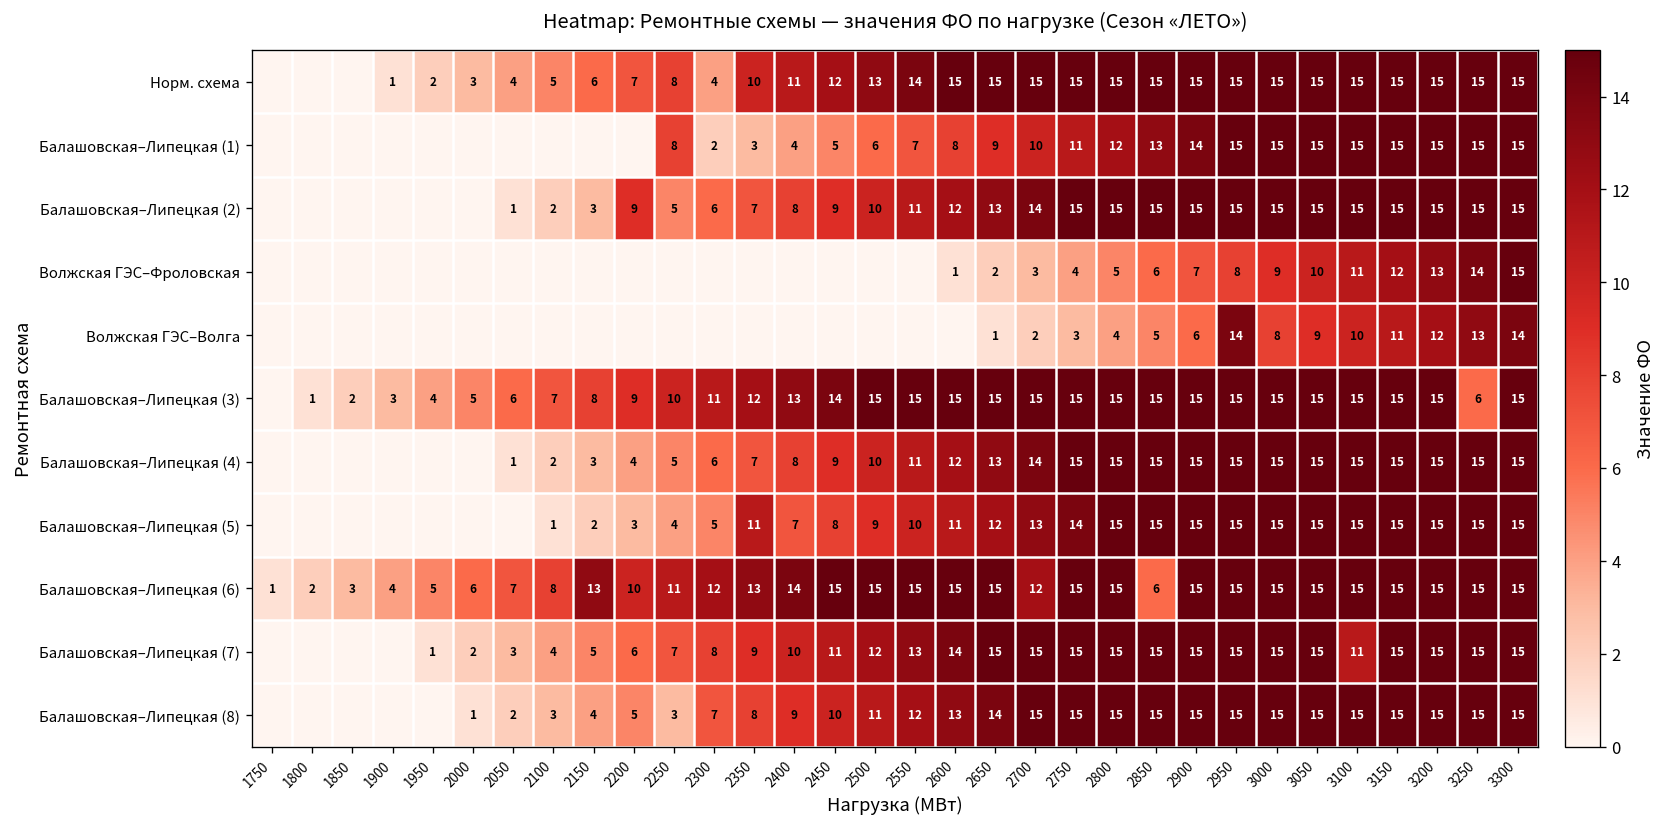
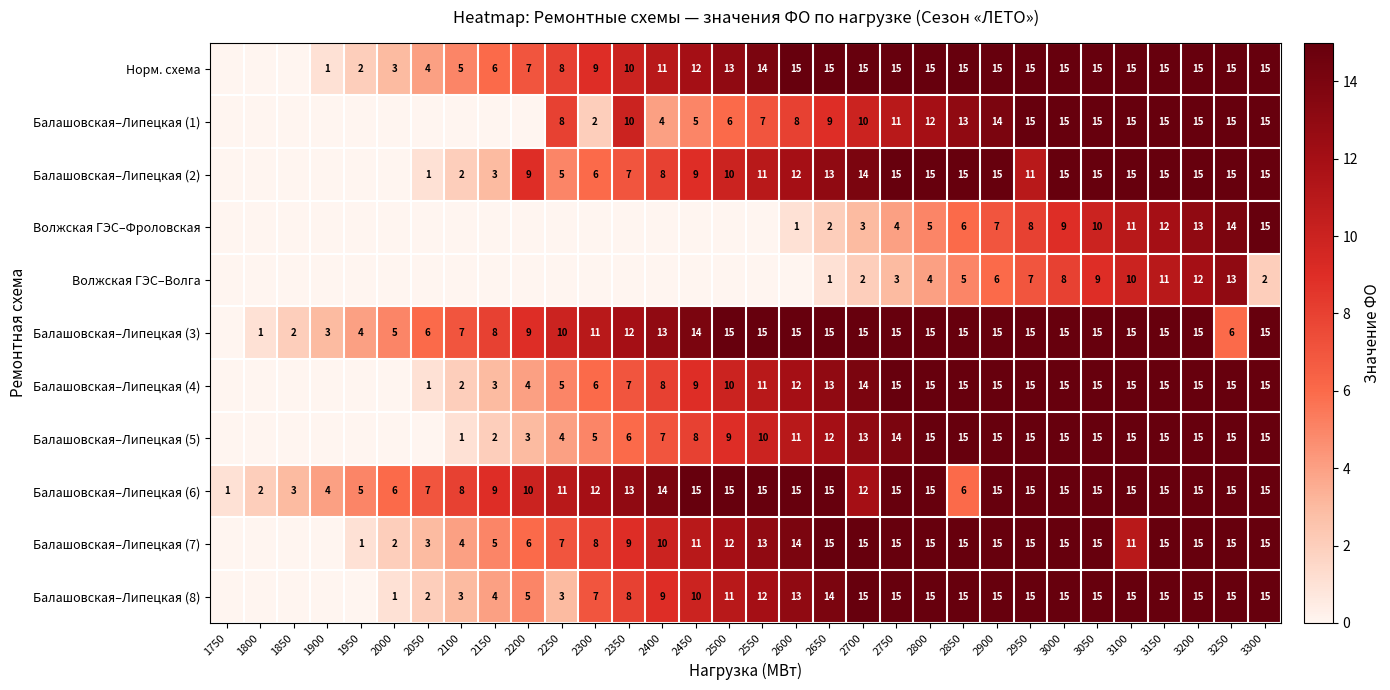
Норм. схема, 2300: 4 -> 9
Балашовская–Липецкая (1), 2350: 3 -> 10
Балашовская–Липецкая (2), 2950: 15 -> 11
Волжская ГЭС–Волга, 2950: 14 -> 7
Волжская ГЭС–Волга, 3300: 14 -> 2
Балашовская–Липецкая (5), 2350: 11 -> 6
Балашовская–Липецкая (6), 2150: 13 -> 9
